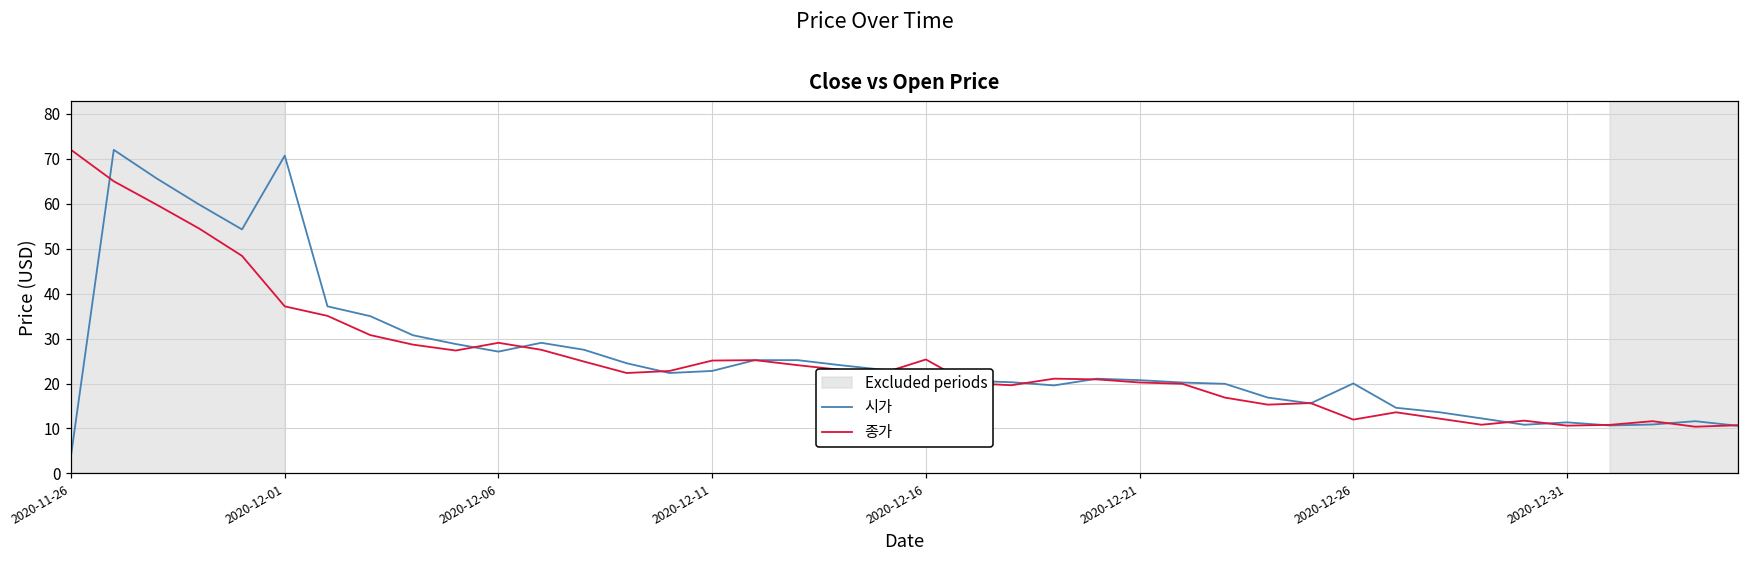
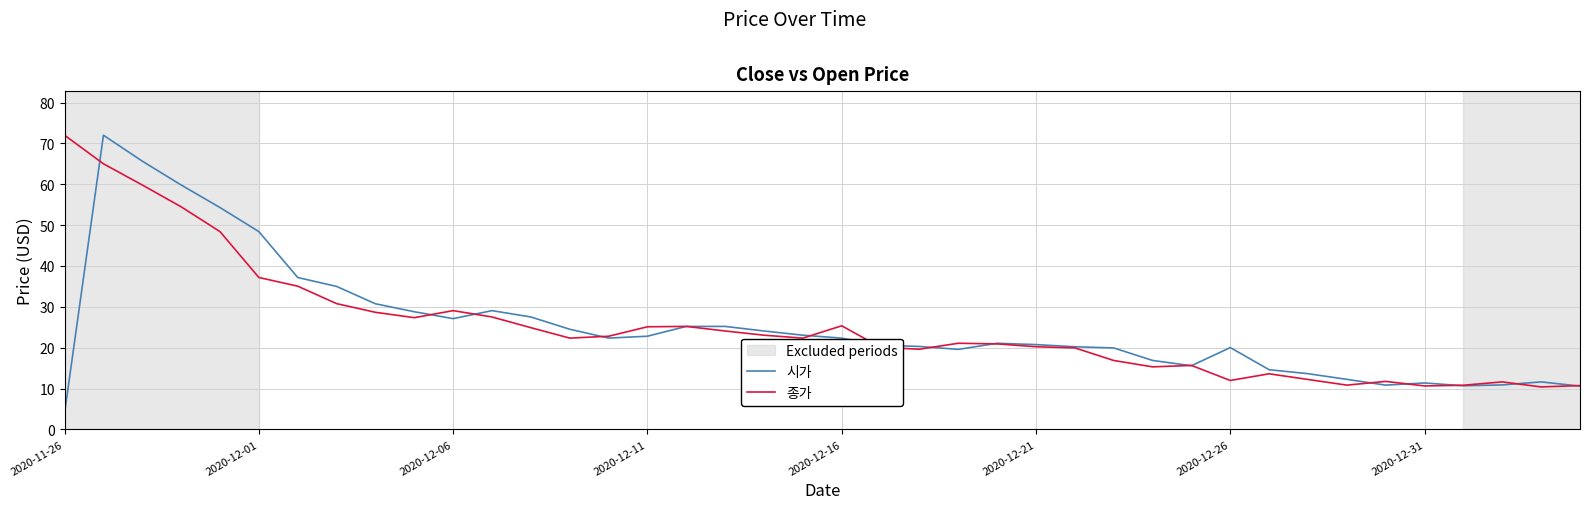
시가, 2020-12-01: 71 -> 48
